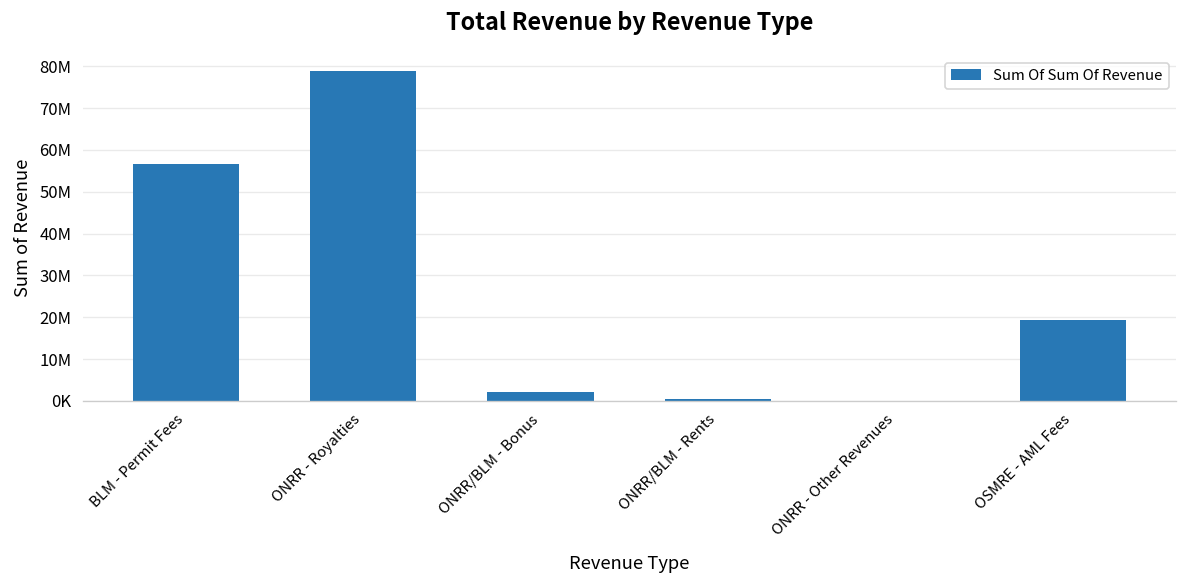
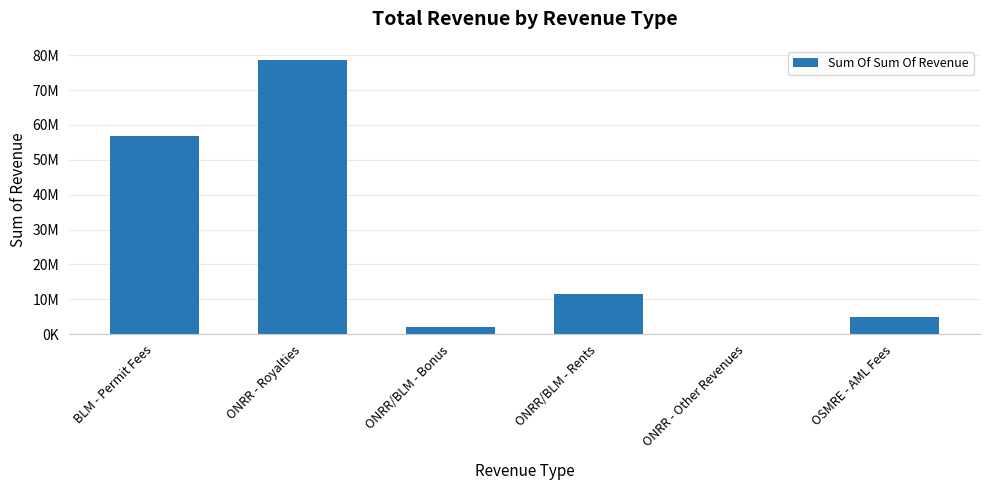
ONRR/BLM - Rents: 0 -> 12000000
OSMRE - AML Fees: 19000000 -> 5000000
